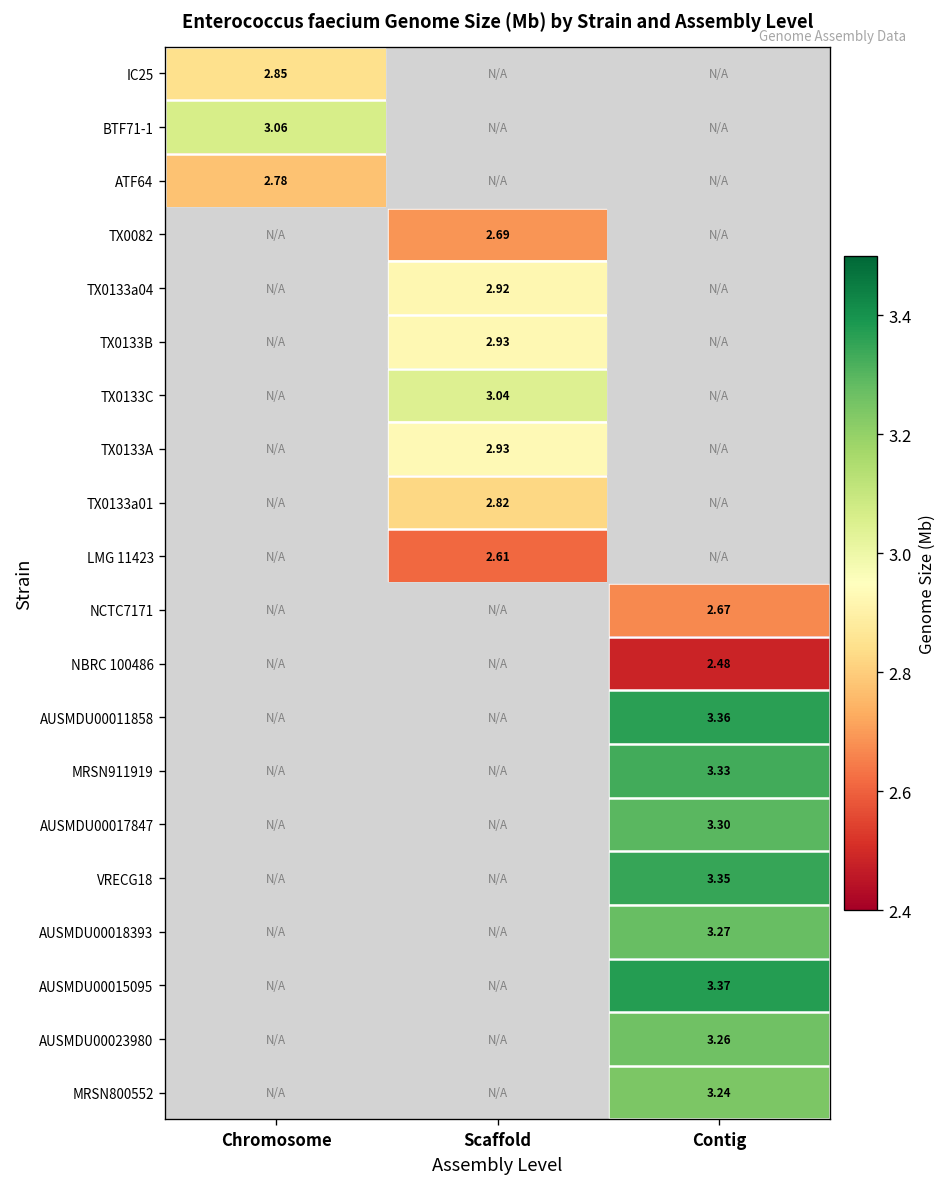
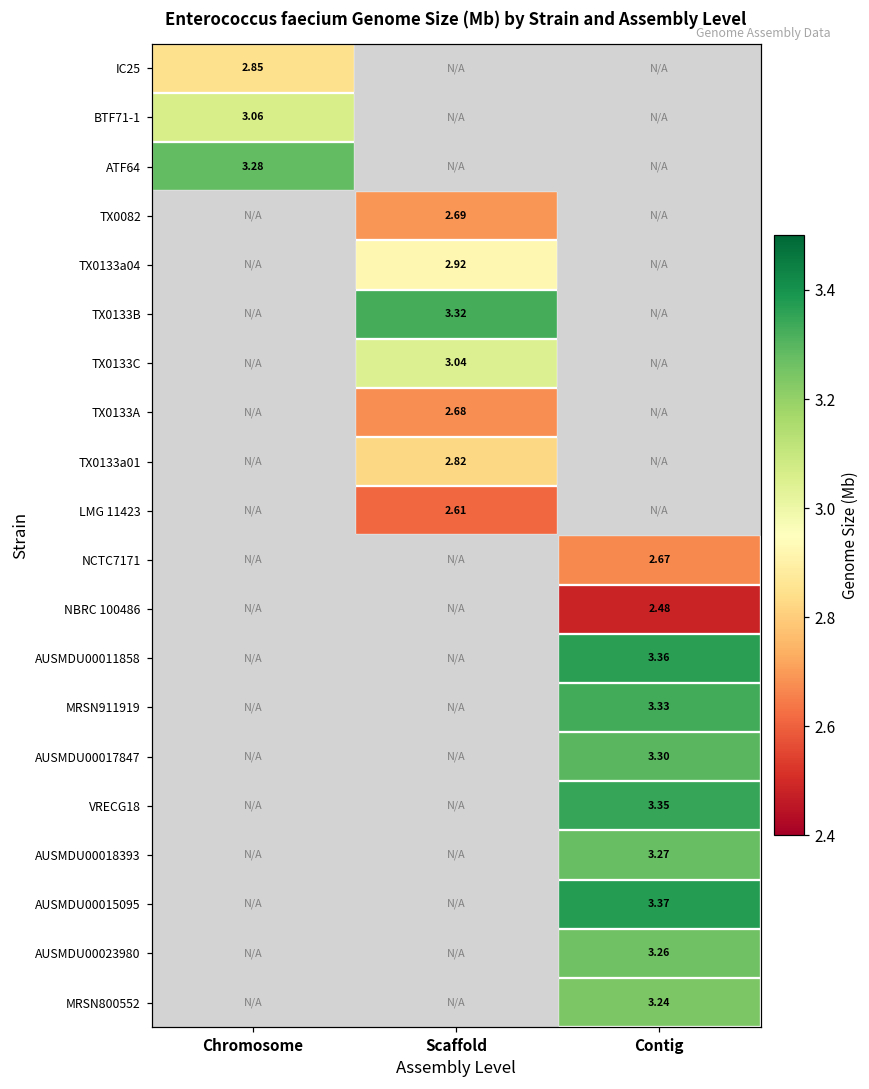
ATF64, Chromosome: 2.78 -> 3.28
TX0133B, Scaffold: 2.93 -> 3.32
TX0133A, Scaffold: 2.93 -> 2.68
